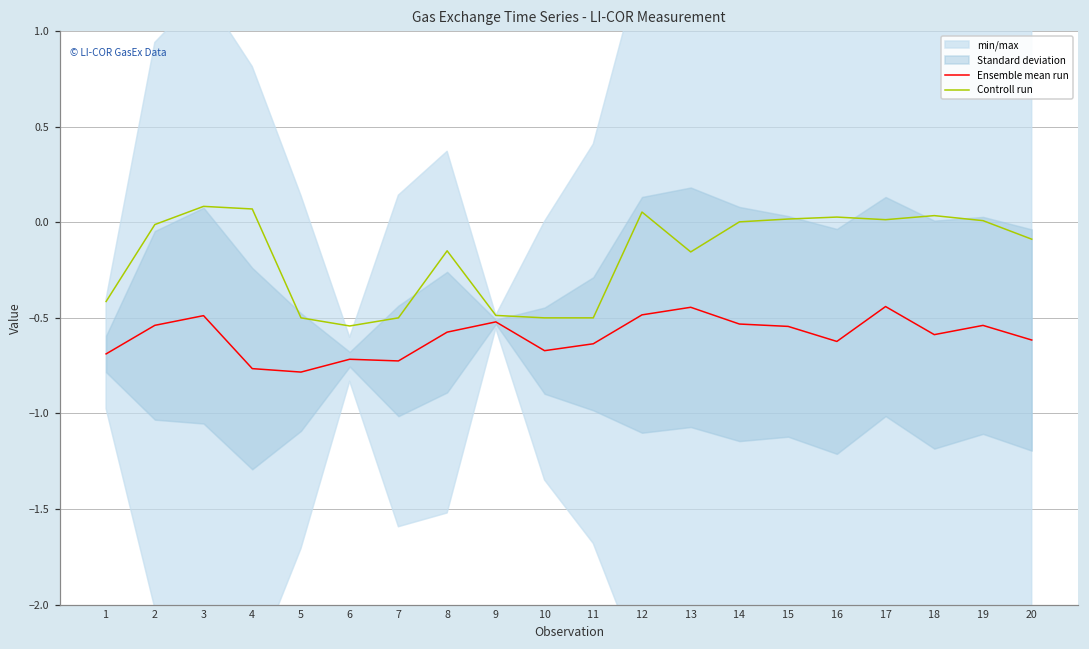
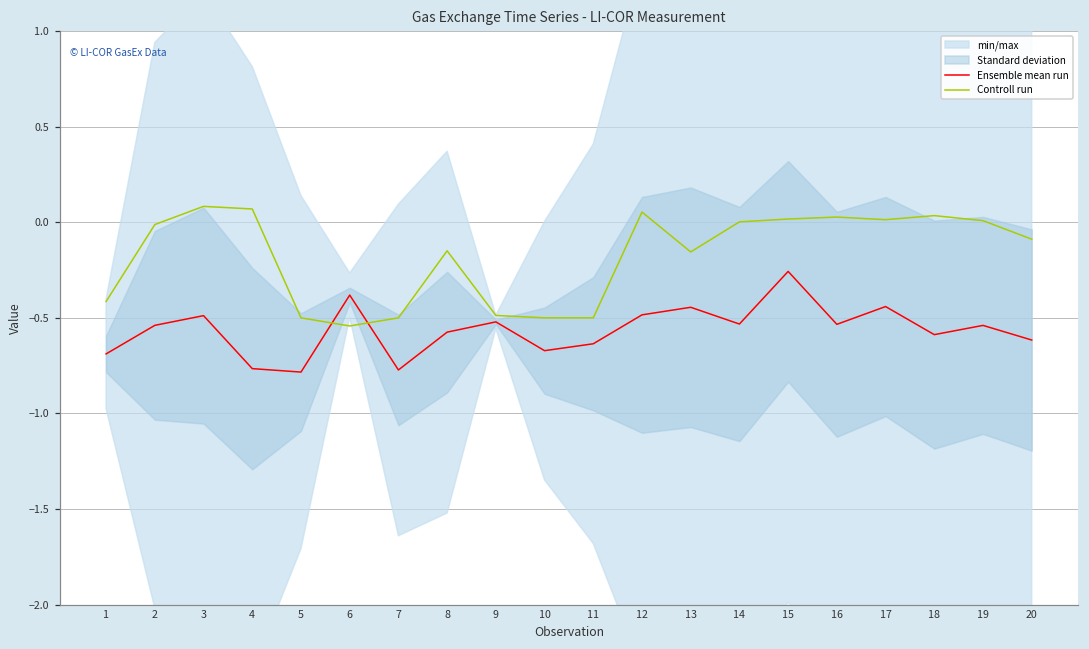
Ensemble mean run, 6: -0.72 -> -0.38
Ensemble mean run, 7: -0.73 -> -0.77
Ensemble mean run, 15: -0.54 -> -0.26
Ensemble mean run, 16: -0.62 -> -0.53
